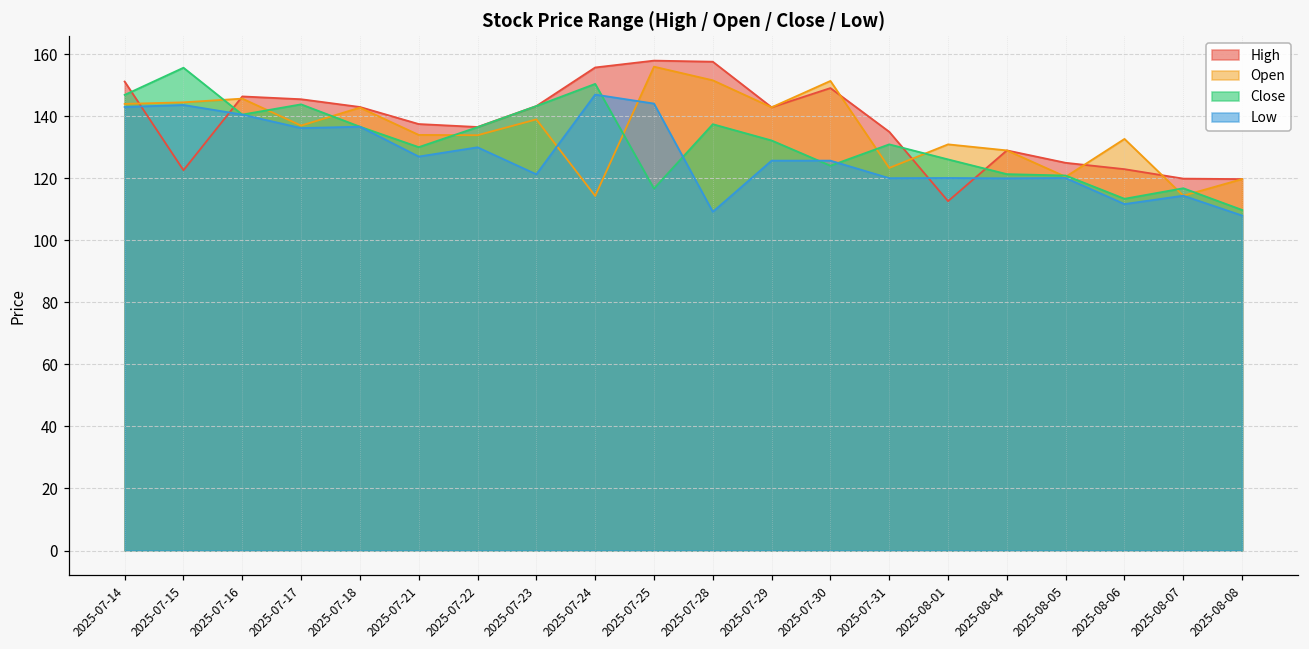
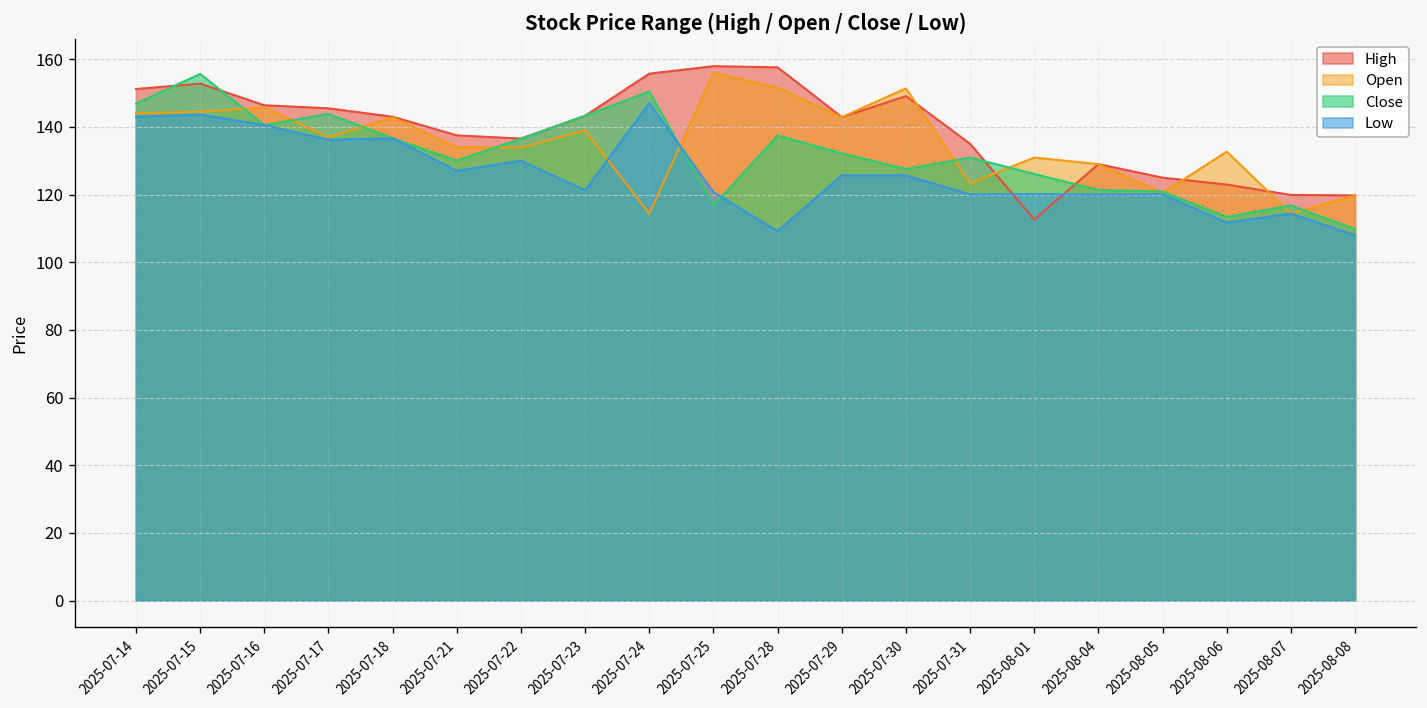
High, 2025-07-15: 123 -> 153
Low, 2025-07-25: 144 -> 121
Close, 2025-07-30: 124 -> 128
